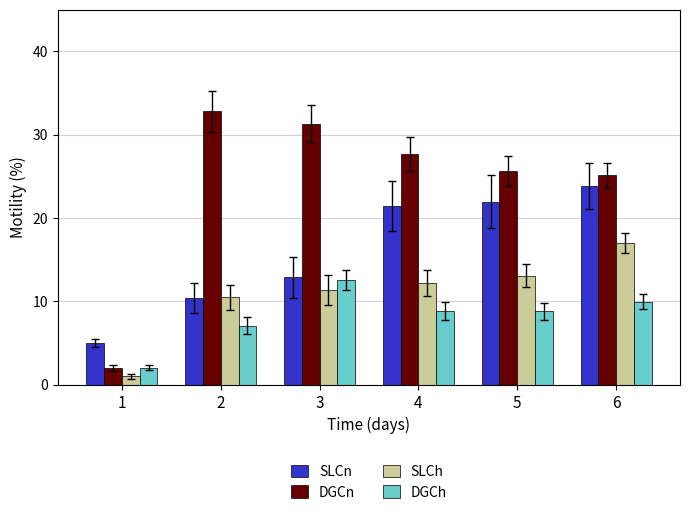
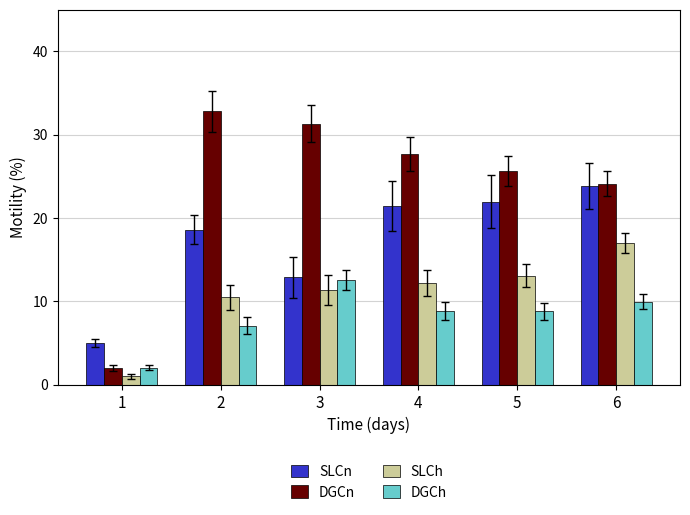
SLCn, 2: 10 -> 19
DGCn, 6: 25 -> 24
